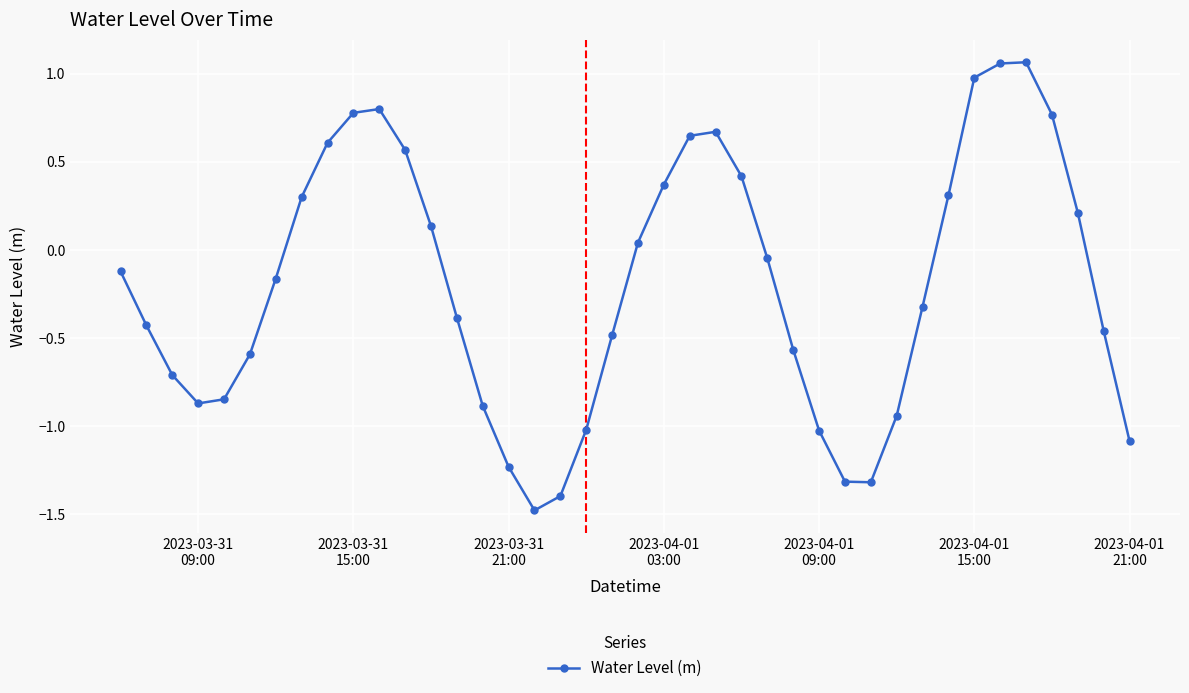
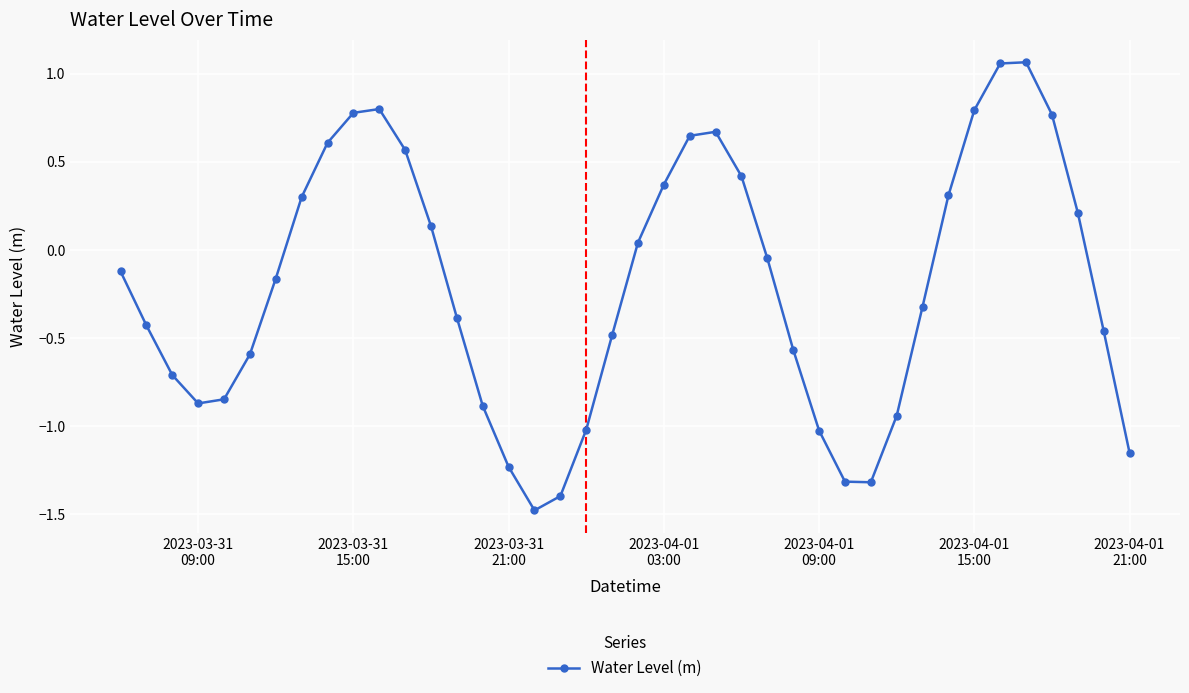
2023-04-01 15:00: 0.98 -> 0.79
2023-04-01 21:00: -1.08 -> -1.15
